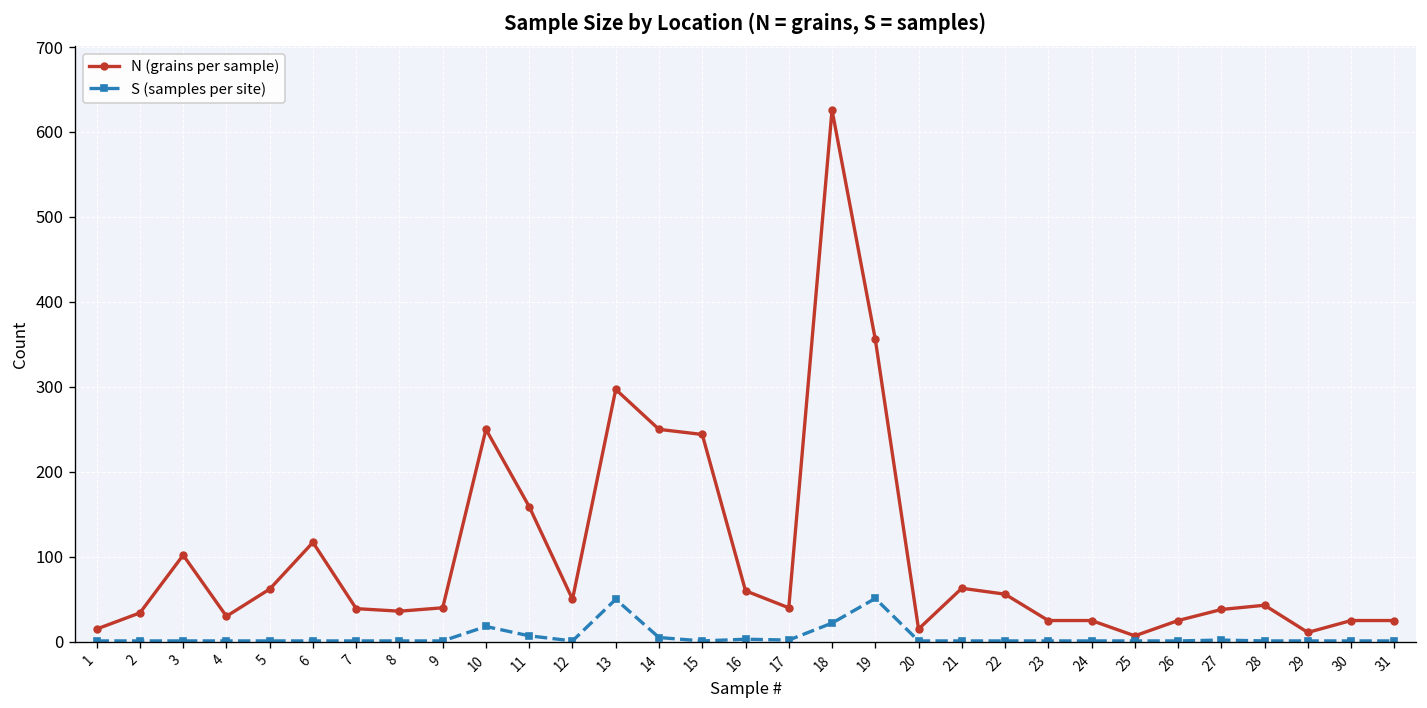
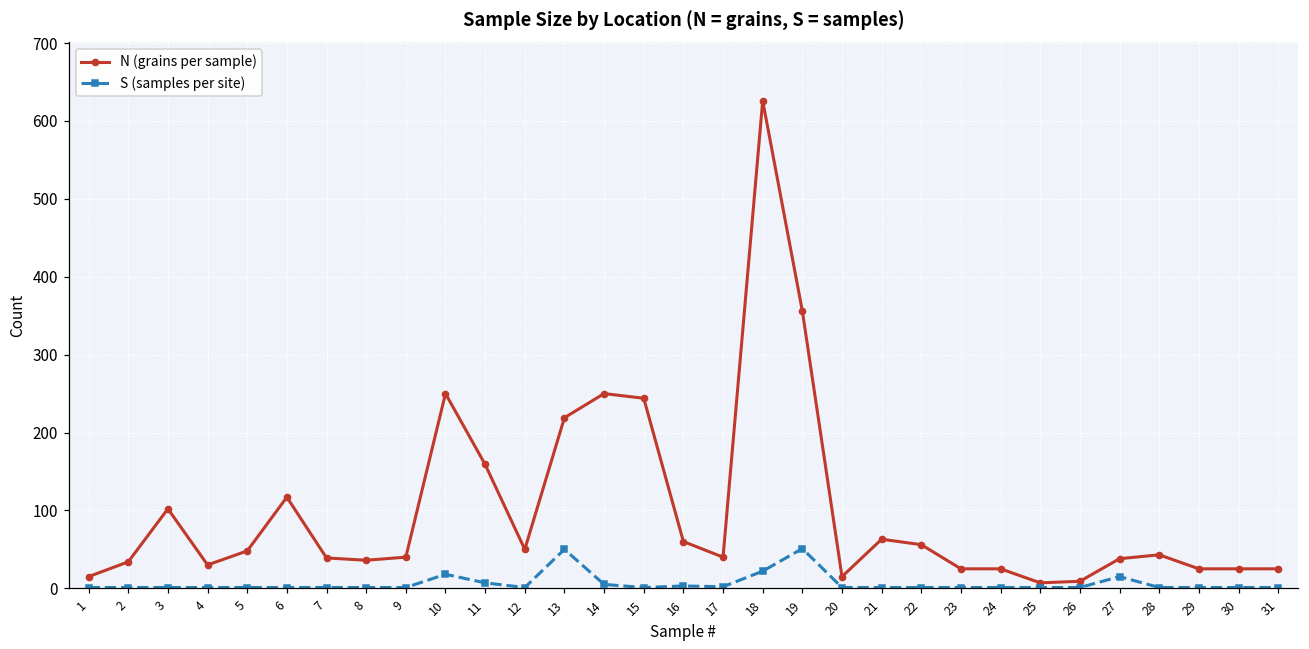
N (grains per sample), 5: 60 -> 50
N (grains per sample), 13: 300 -> 220
N (grains per sample), 26: 30 -> 10
S (samples per site), 27: 0 -> 20
N (grains per sample), 29: 10 -> 30
